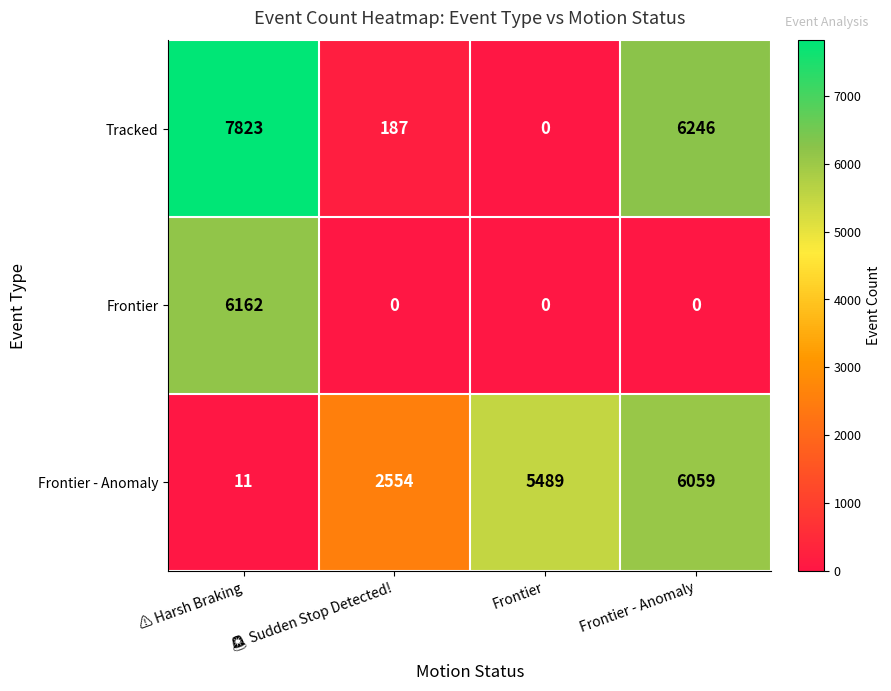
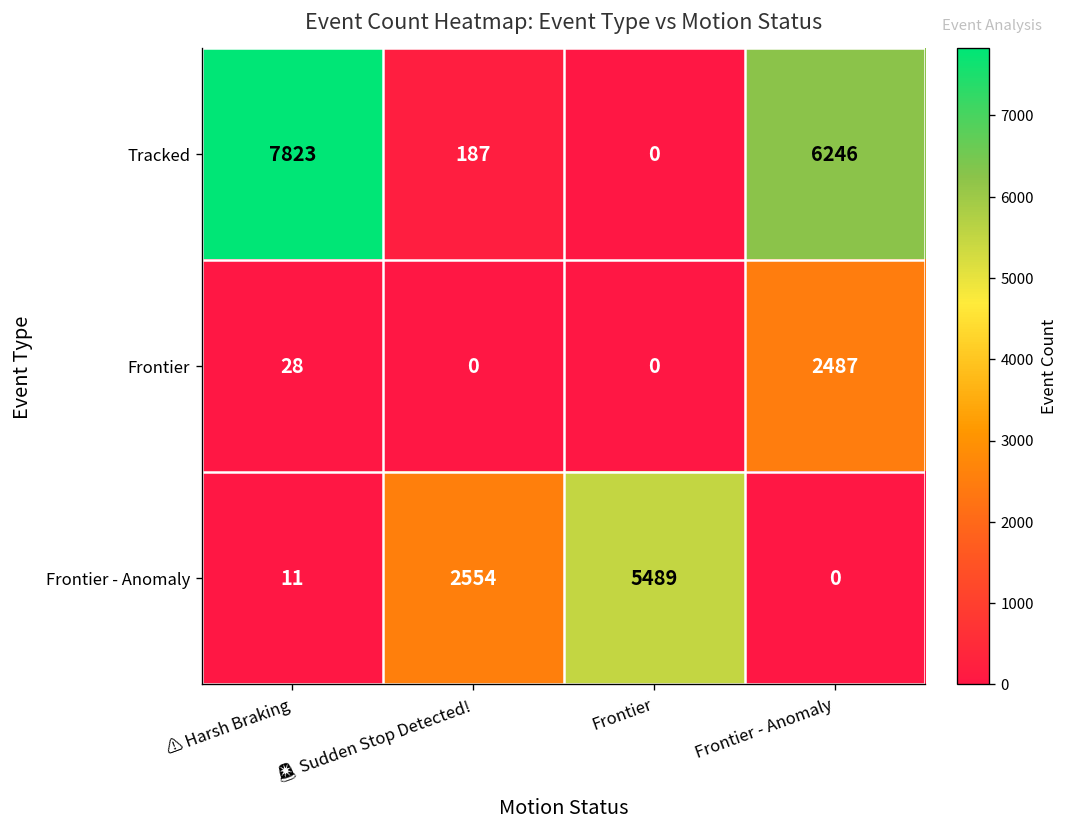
Frontier, ⚠️ Harsh Braking: 6162 -> 28
Frontier, Frontier - Anomaly: 0 -> 2487
Frontier - Anomaly, Frontier - Anomaly: 6059 -> 0
